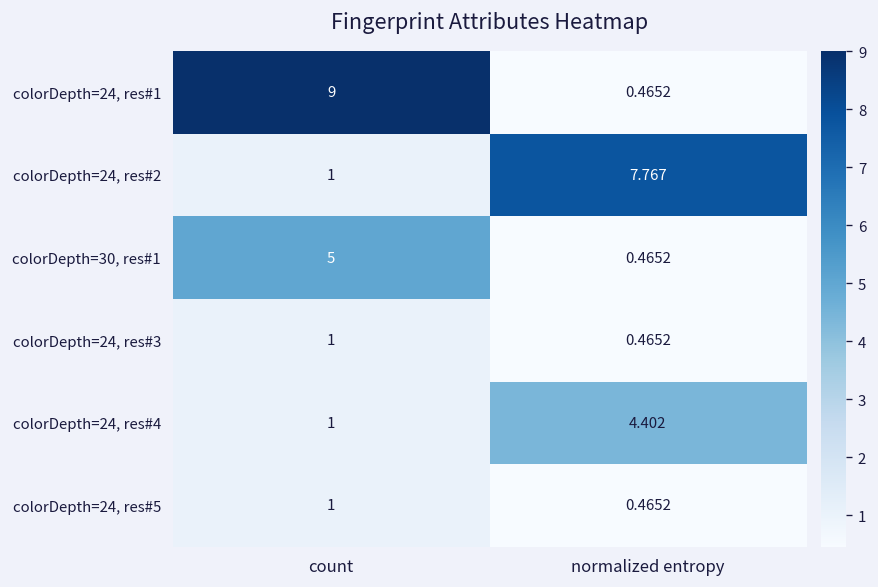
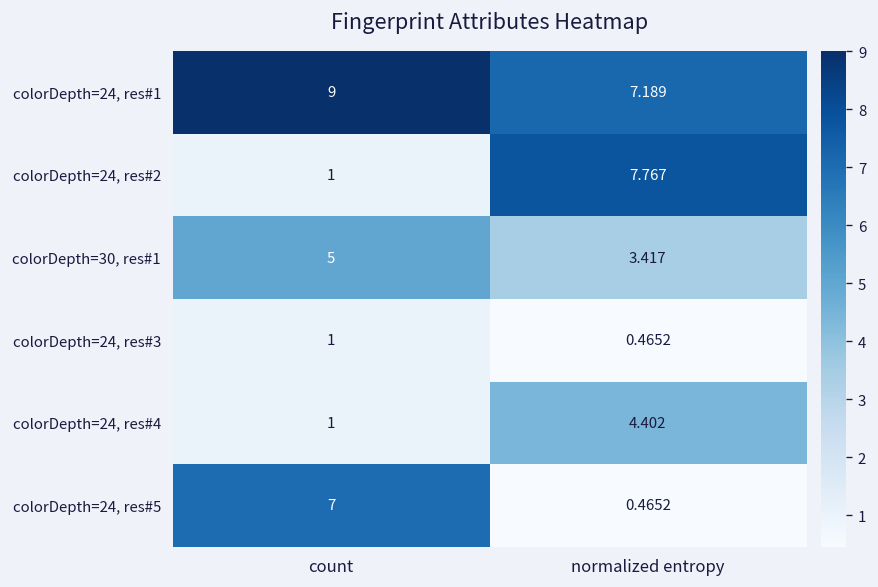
colorDepth=24, res#1, normalized entropy: 0.4652 -> 7.189
colorDepth=30, res#1, normalized entropy: 0.4652 -> 3.417
colorDepth=24, res#5, count: 1 -> 7
